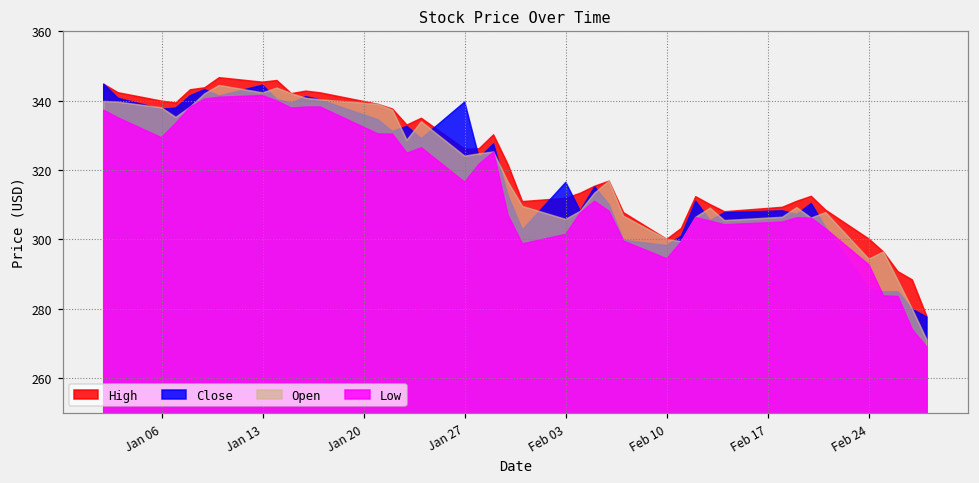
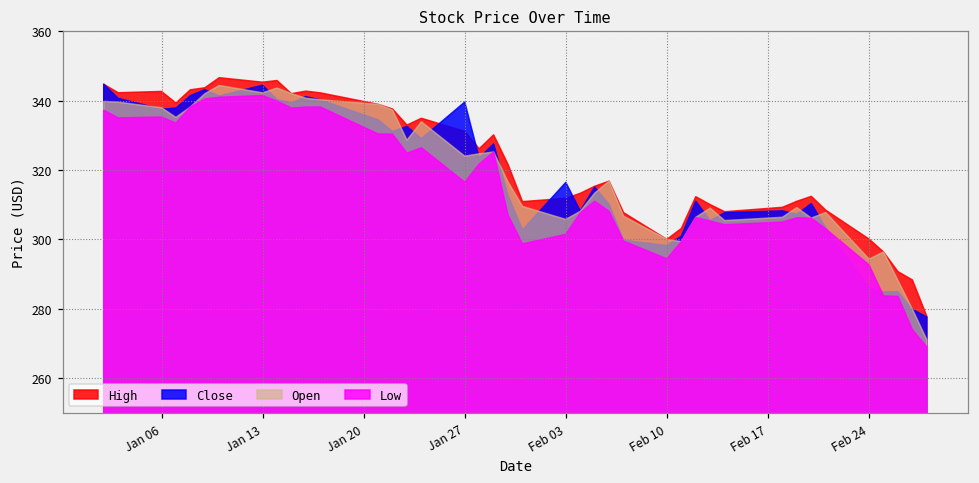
High, Jan 06: 340 -> 343
Low, Jan 06: 329 -> 335
High, Jan 27: 326 -> 331
